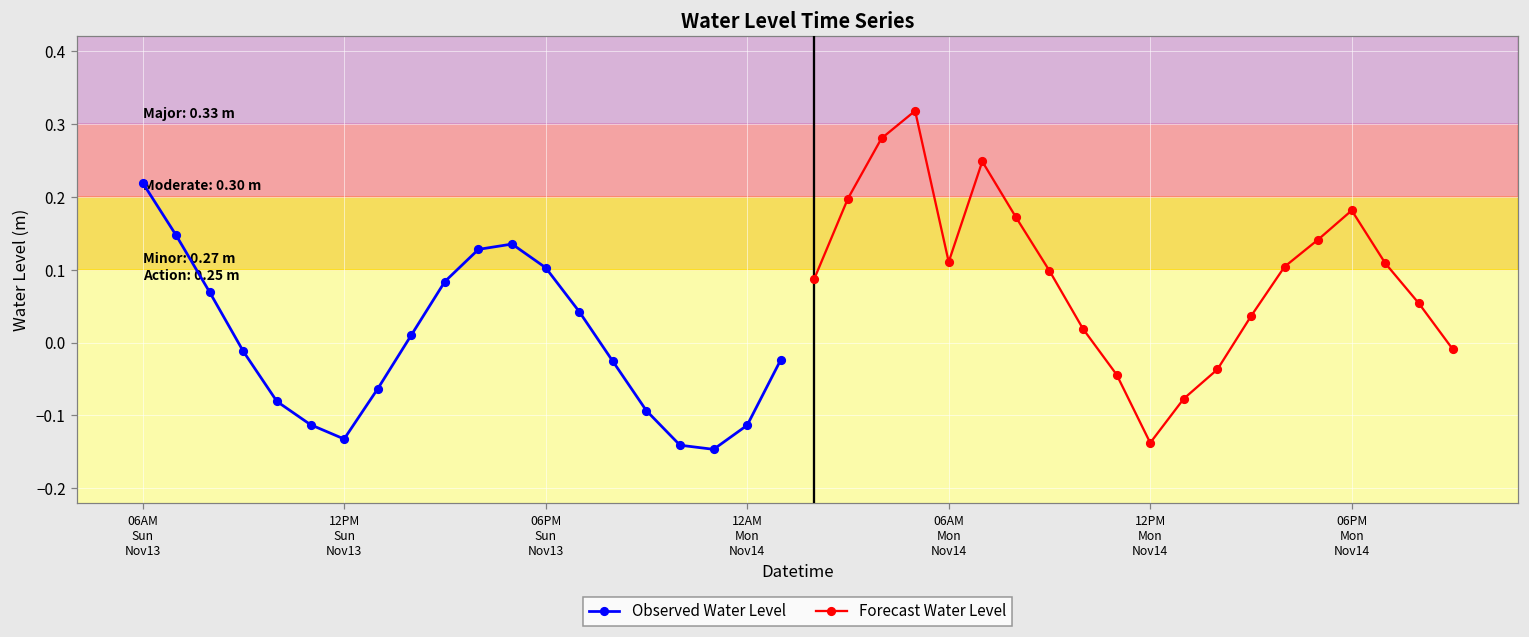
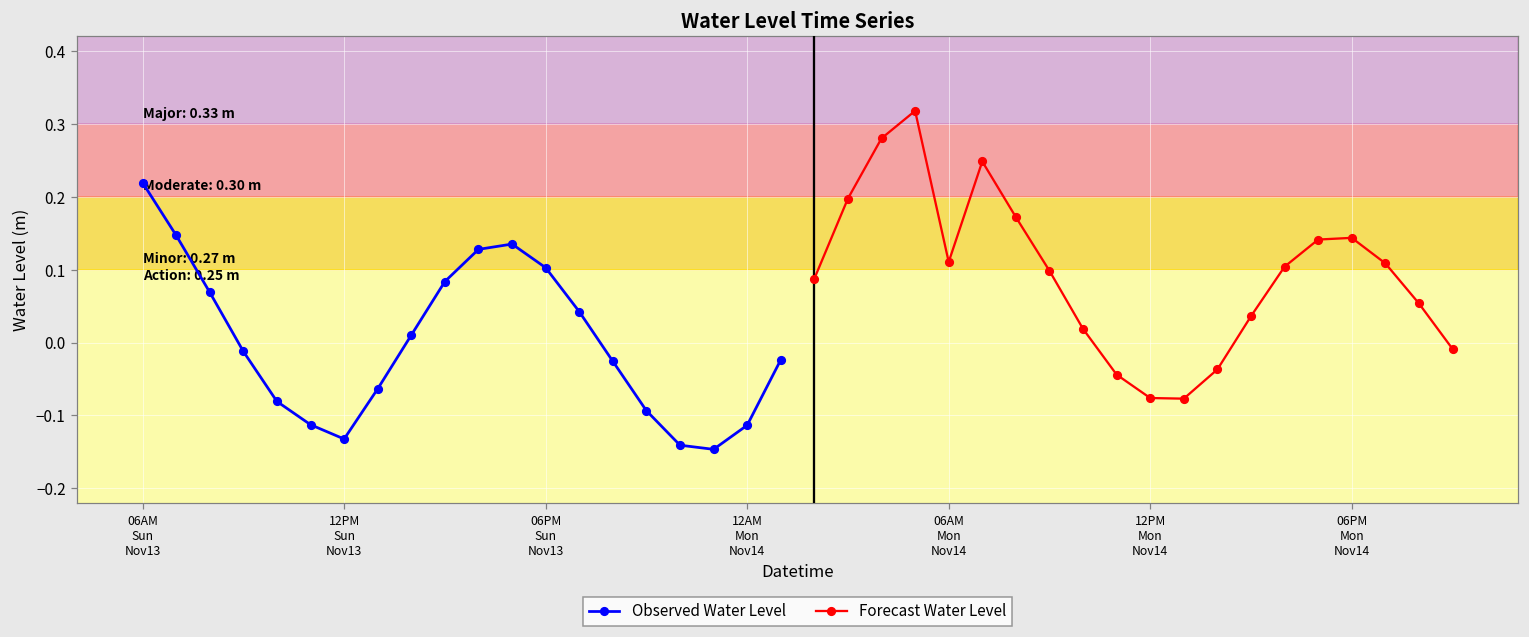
Forecast Water Level, 12PM Mon Nov14: -0.14 -> -0.08
Forecast Water Level, 06PM Mon Nov14: 0.18 -> 0.14
